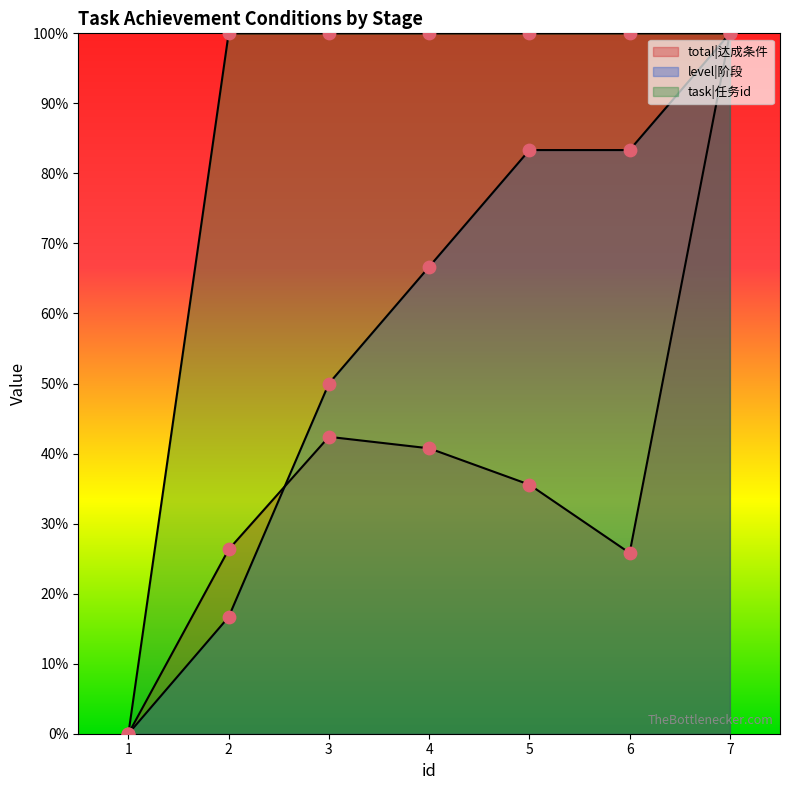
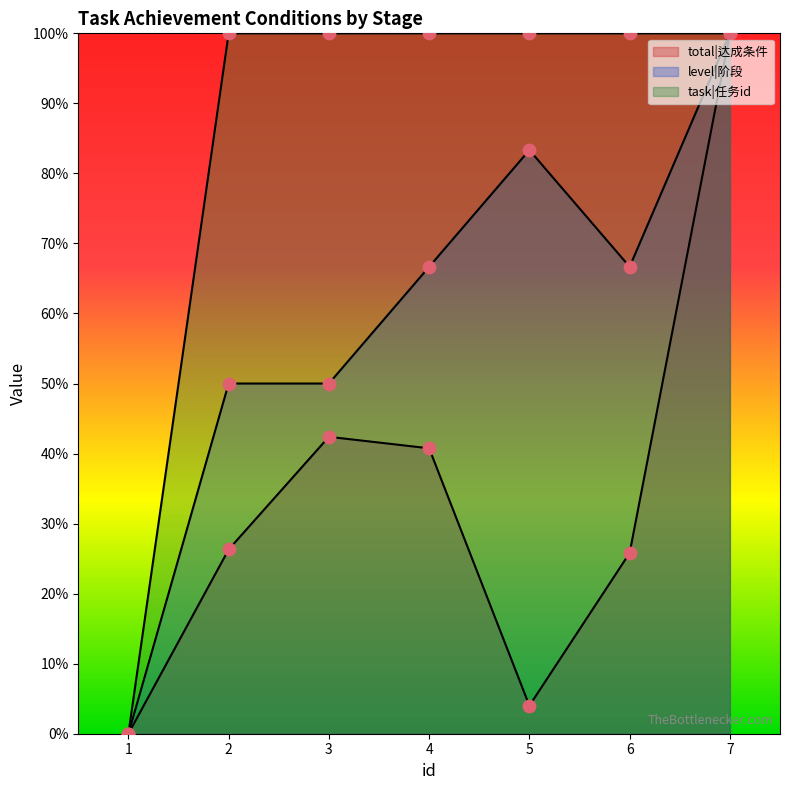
level|阶段, 2: 17% -> 50%
total|达成条件, 5: 36% -> 4%
level|阶段, 6: 83% -> 67%
